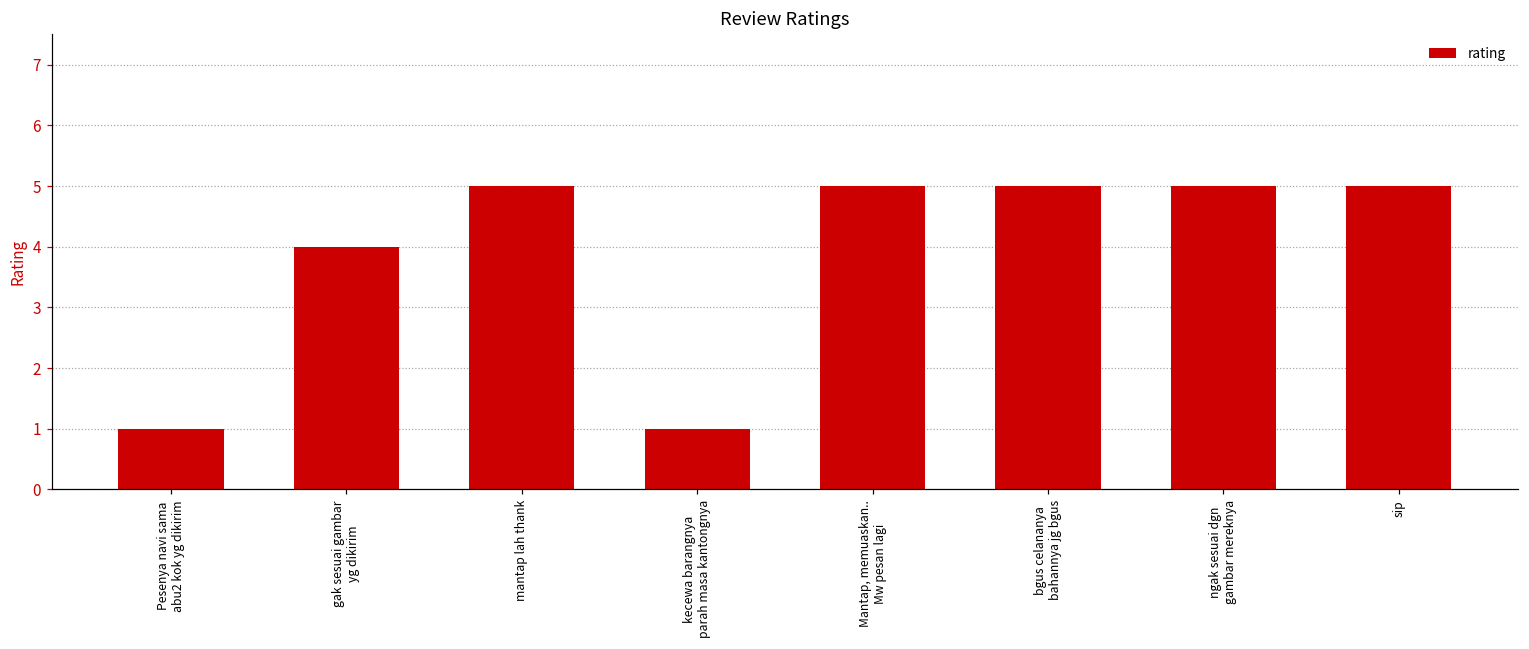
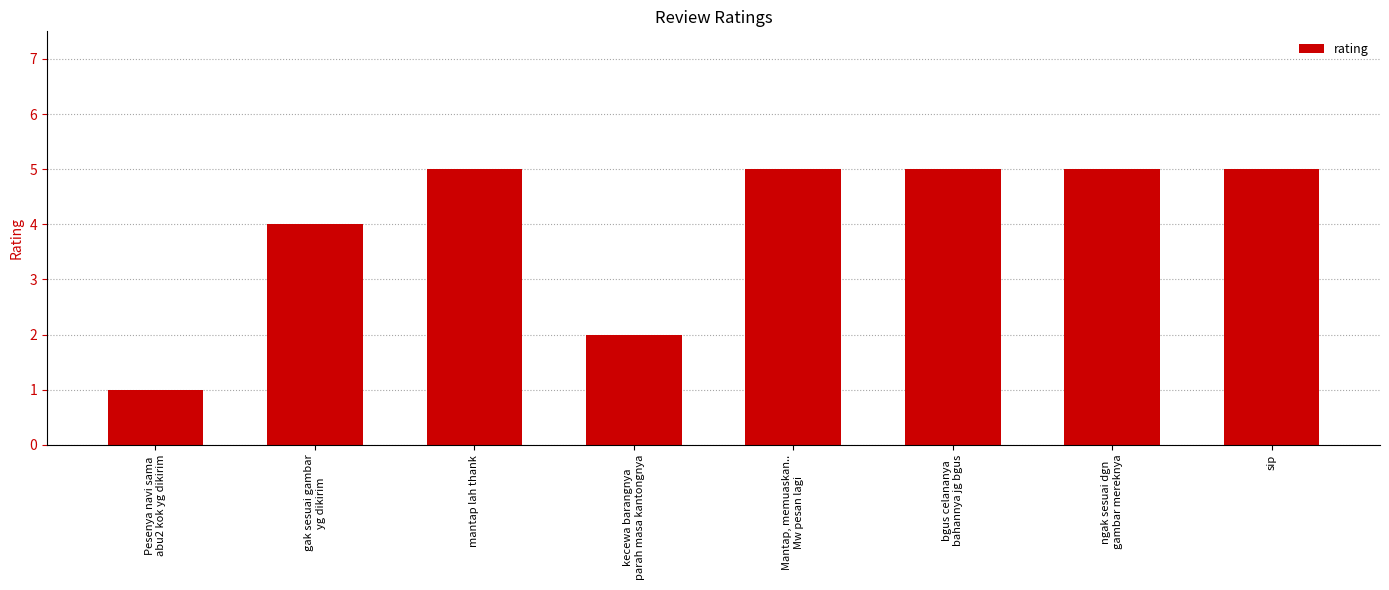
kecewa barangnya parah masa kantongnya: 1 -> 2
